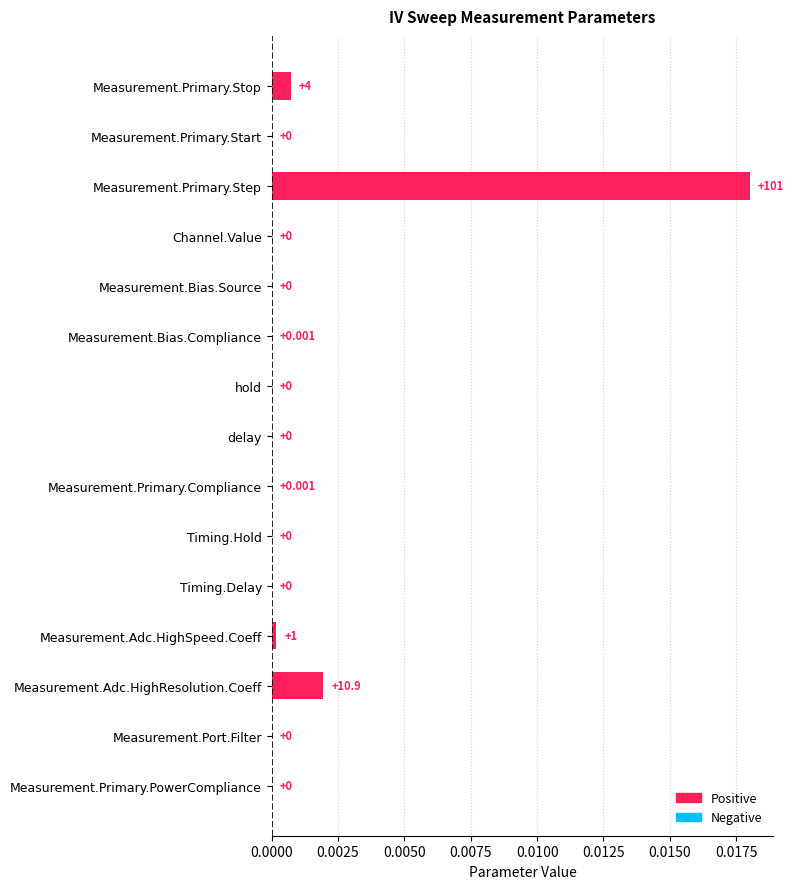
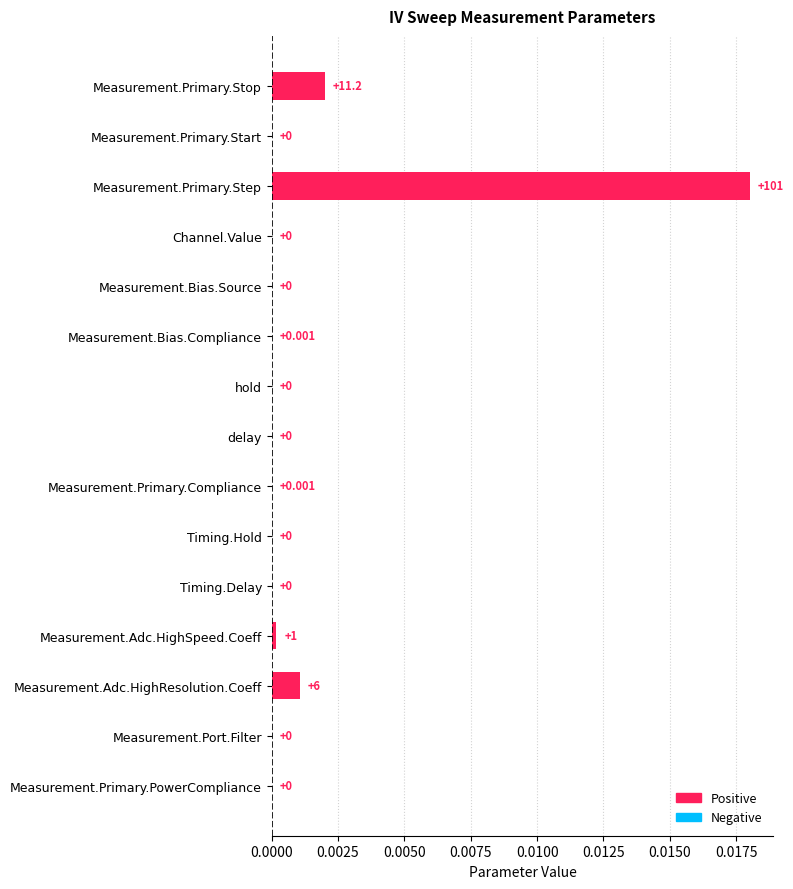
Measurement.Primary.Stop: +4 -> +11.2
Measurement.Adc.HighResolution.Coeff: +10.9 -> +6
